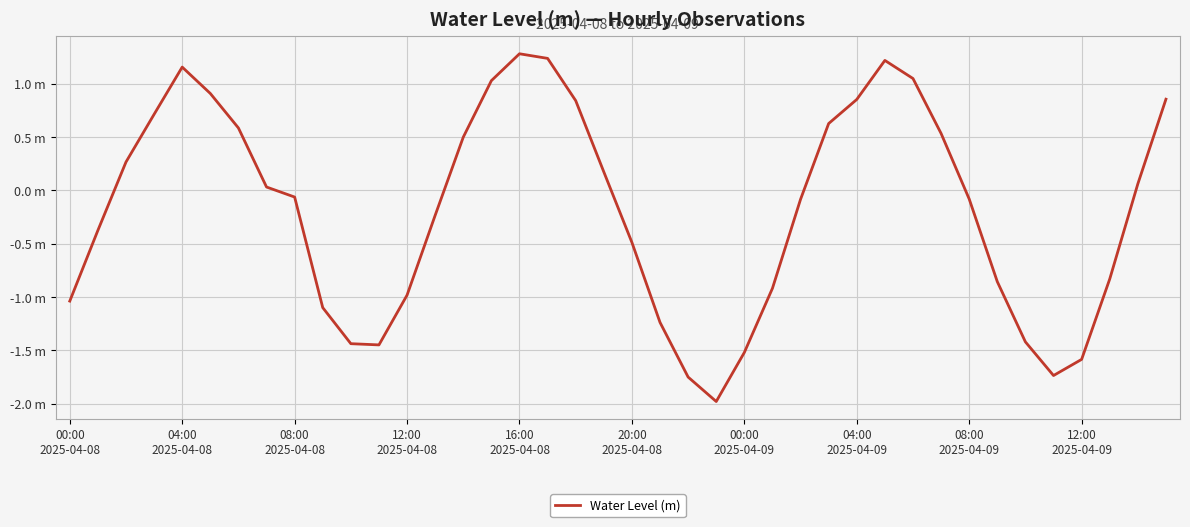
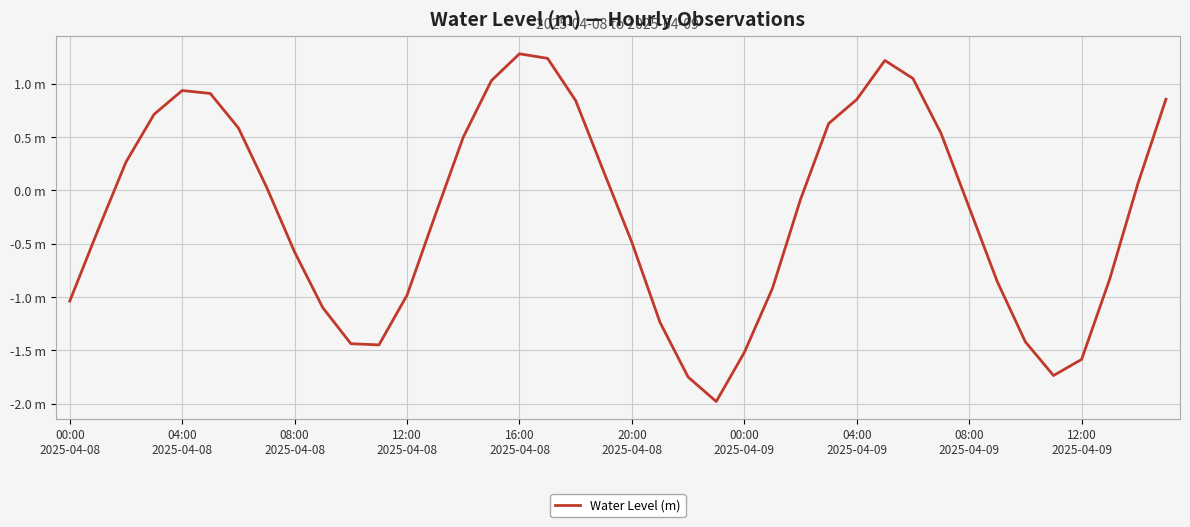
04:00 2025-04-08: 1.16 m -> 0.94 m
08:00 2025-04-08: -0.06 m -> -0.58 m
08:00 2025-04-09: -0.08 m -> -0.16 m
